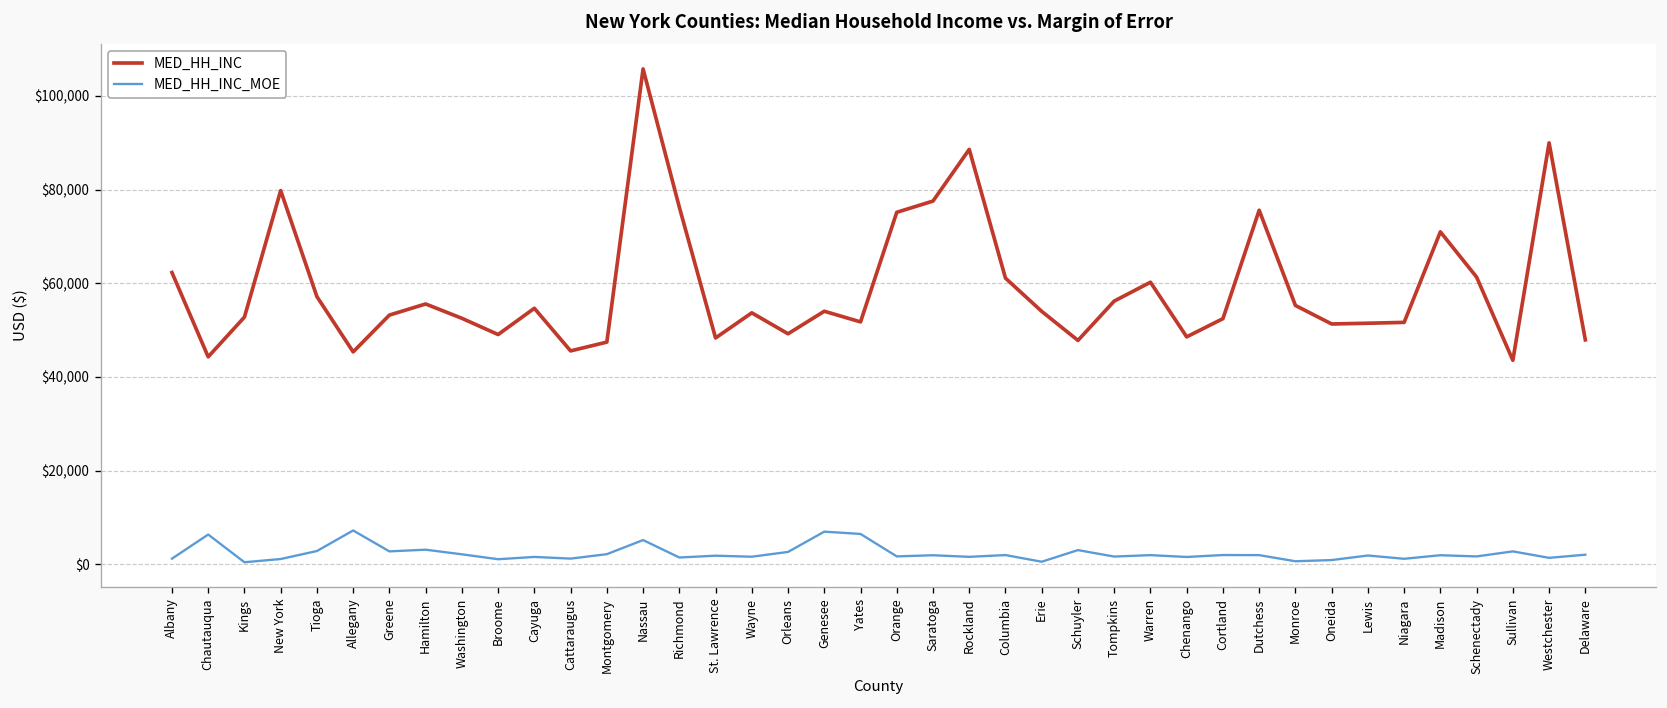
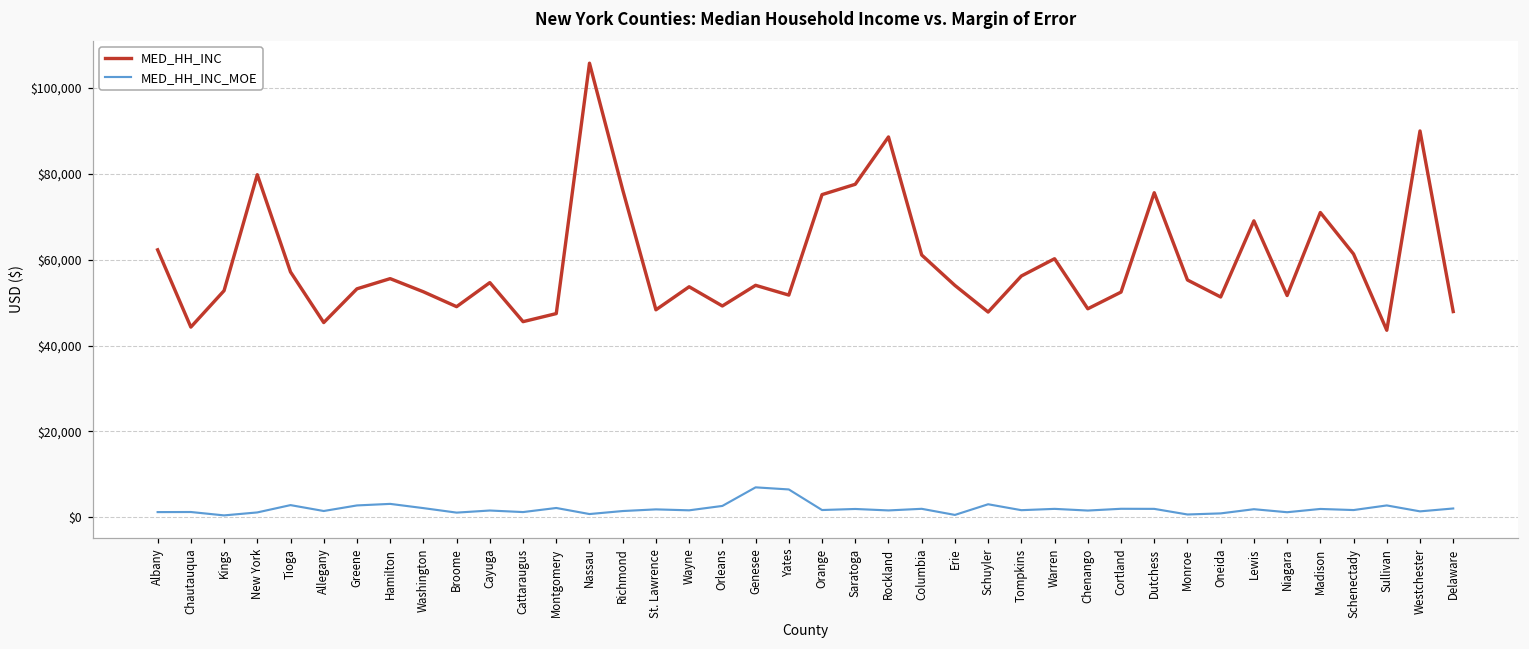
MED_HH_INC_MOE, Chautauqua: $6,000 -> $1,000
MED_HH_INC_MOE, Allegany: $7,000 -> $1,000
MED_HH_INC_MOE, Nassau: $5,000 -> $1,000
MED_HH_INC, Lewis: $51,000 -> $69,000
